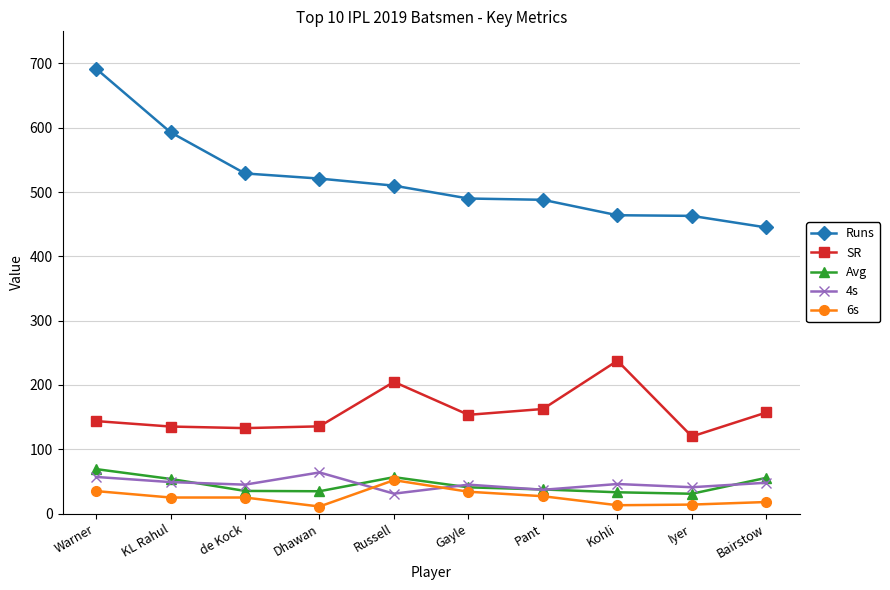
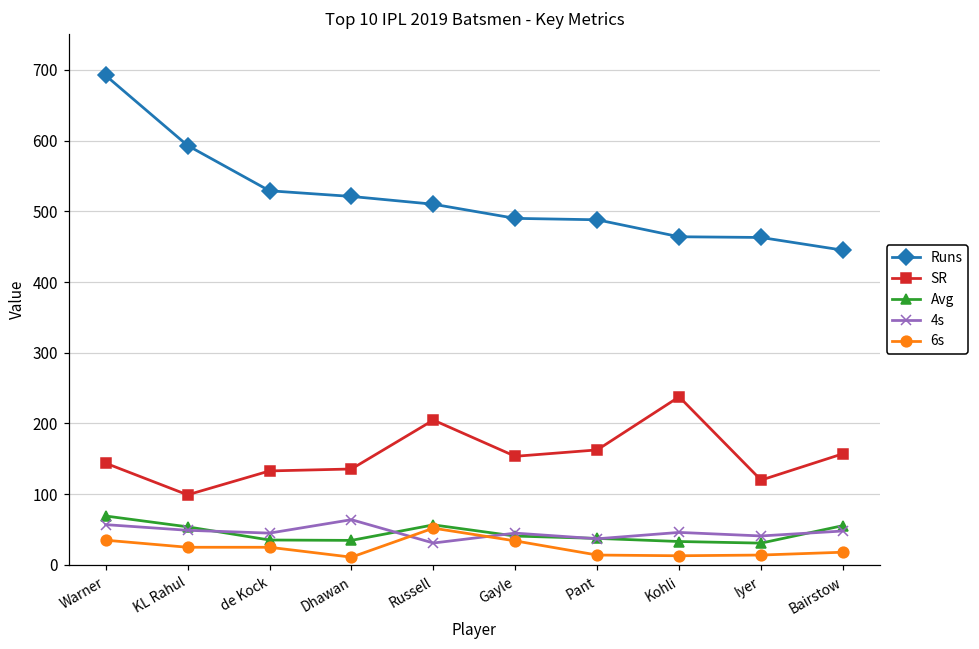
SR, KL Rahul: 140 -> 100
6s, Pant: 30 -> 10
